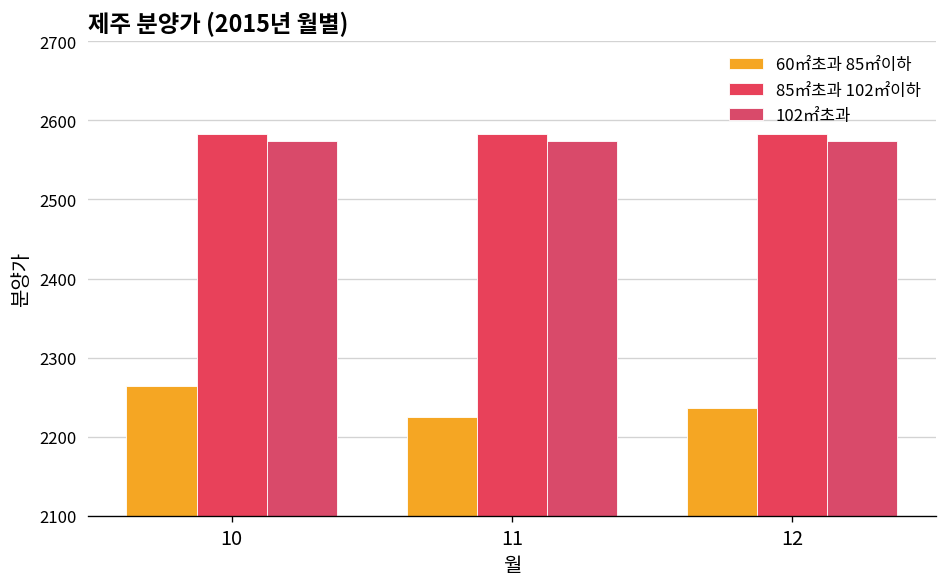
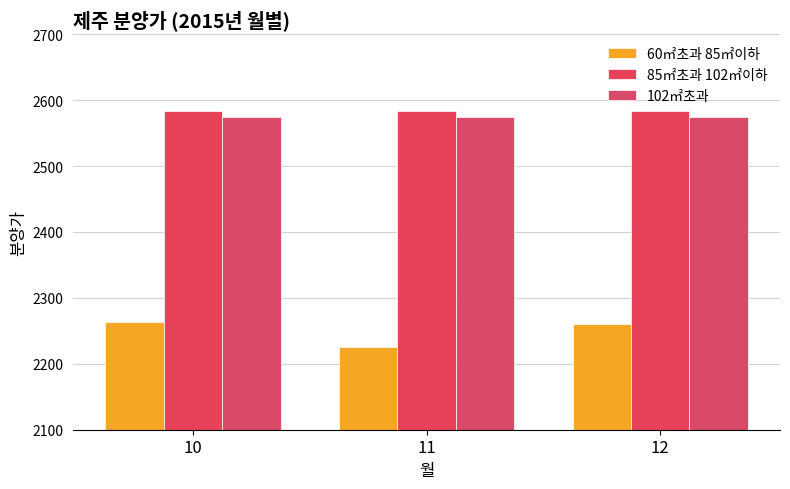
60㎡초과 85㎡이하, 12: 2240 -> 2260
